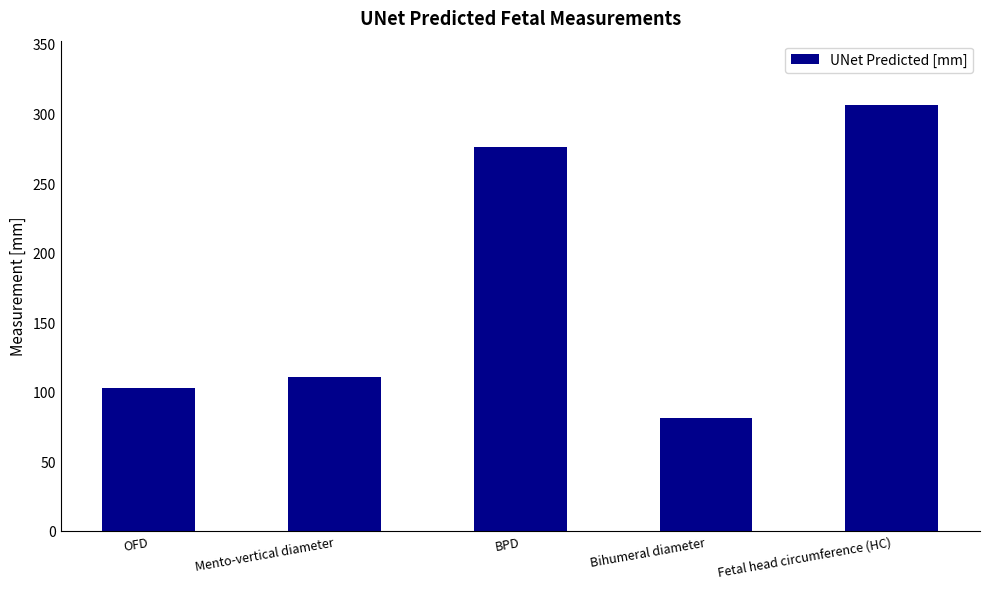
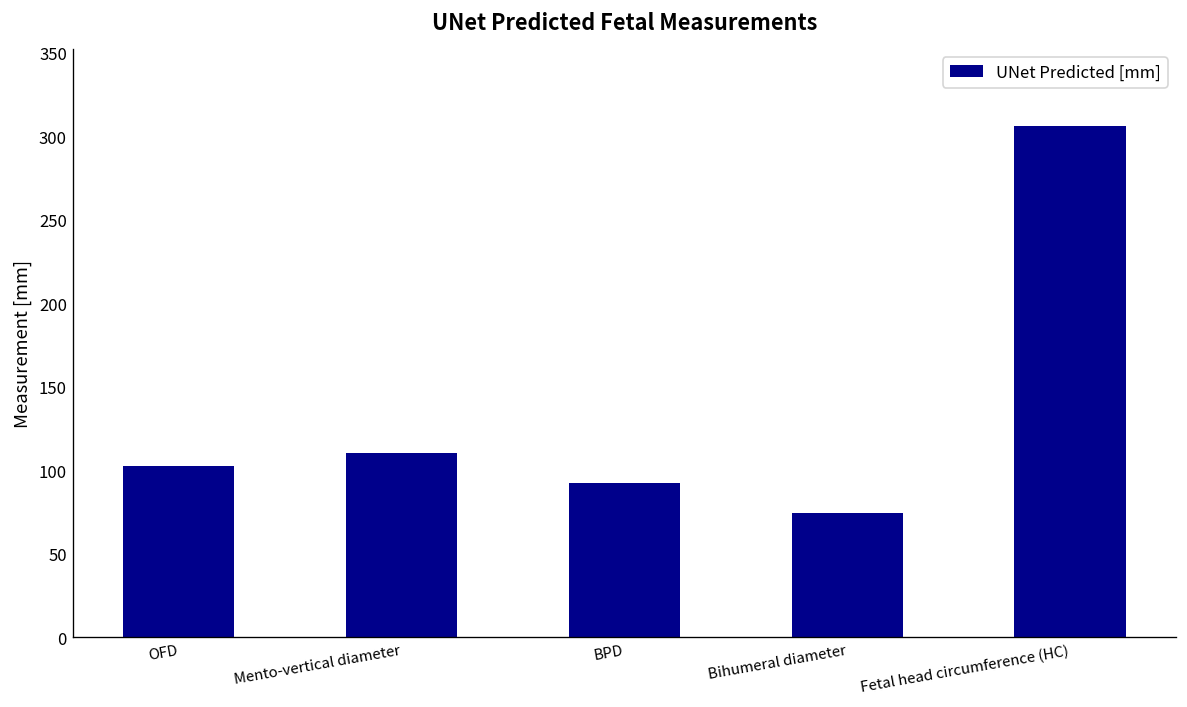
BPD: 276 -> 92
Bihumeral diameter: 81 -> 74
